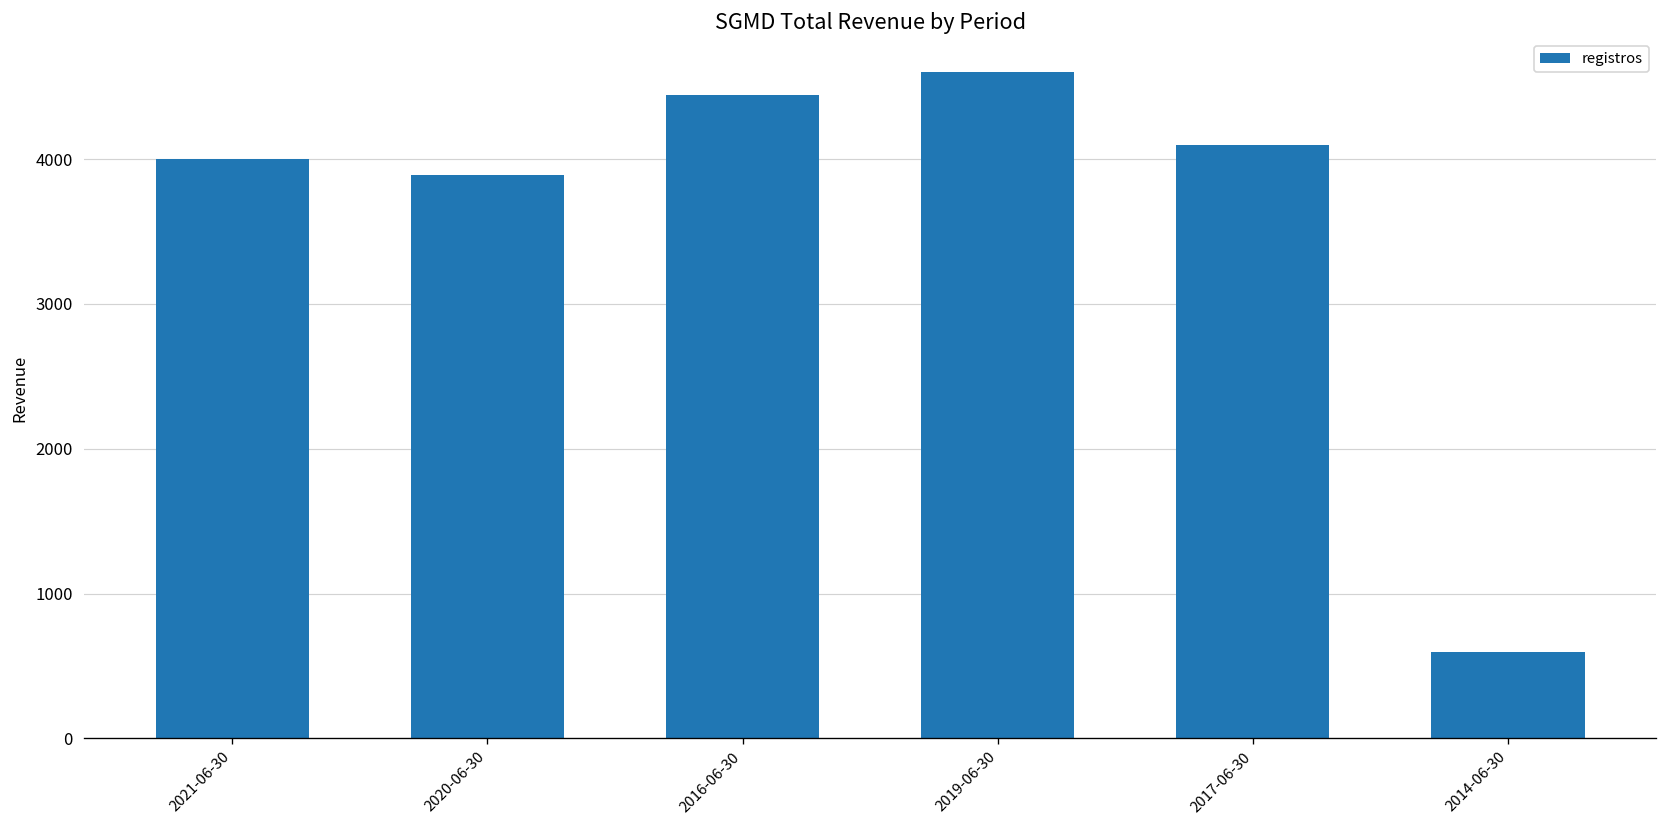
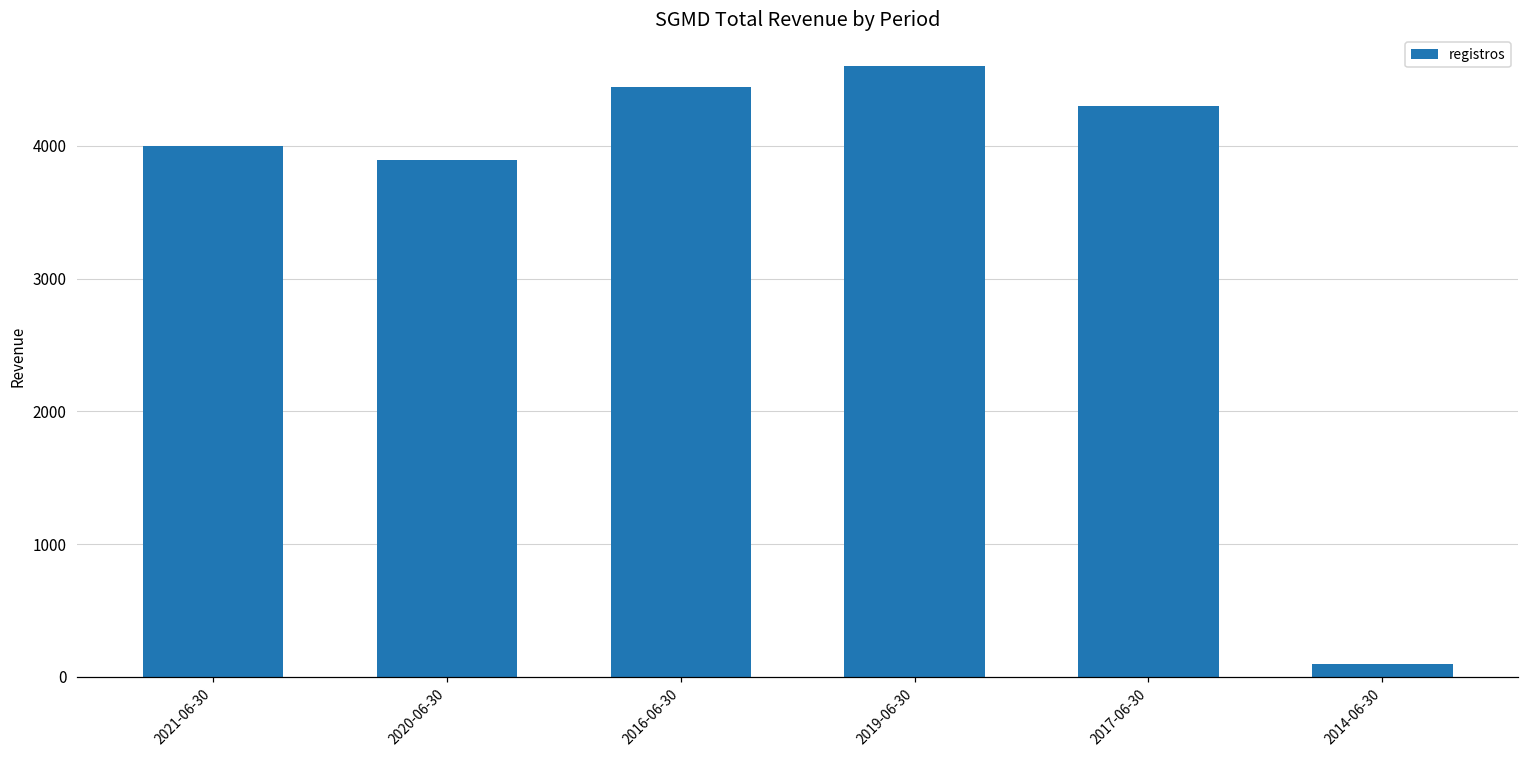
2017-06-30: 4100 -> 4300
2014-06-30: 600 -> 100
